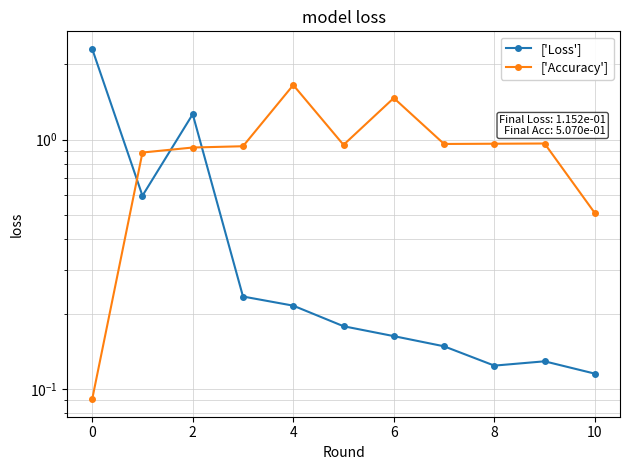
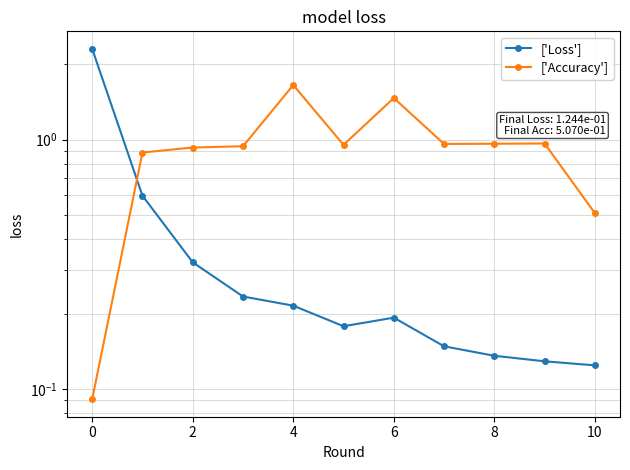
['Loss'], 2: 1.152e-01 -> 1.244e-01
['Loss'], 6: 0.16 -> 0.19
['Loss'], 8: 0.12 -> 0.14
['Loss'], 10: 0.115 -> 0.124
